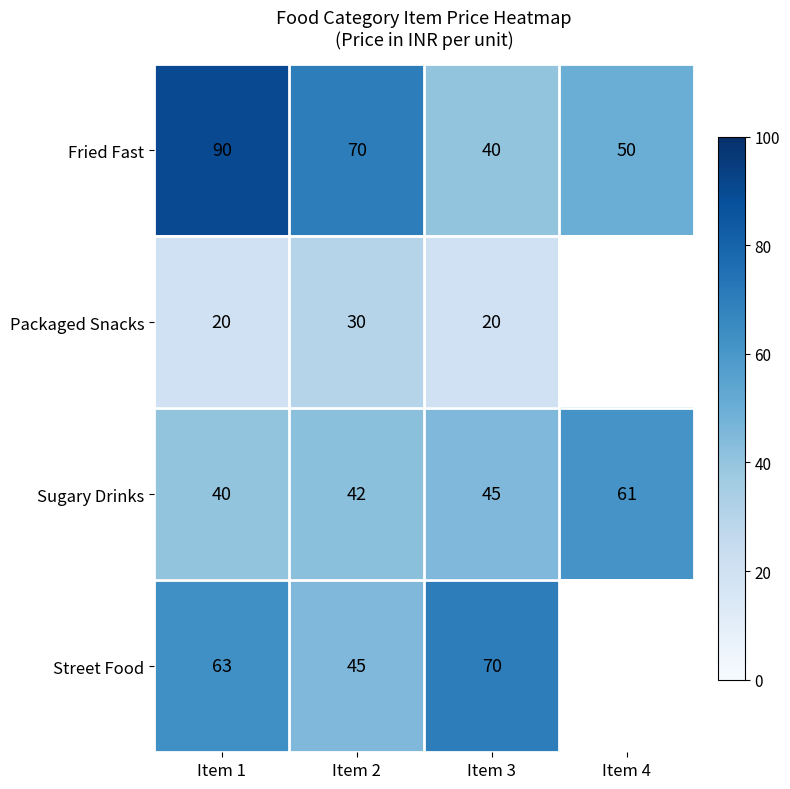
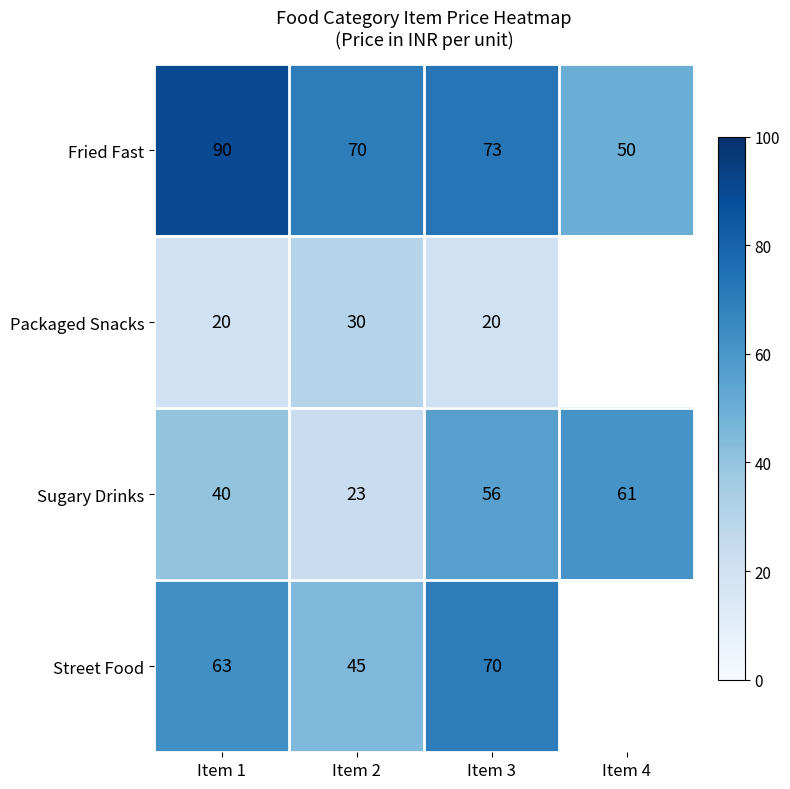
Fried Fast, Item 3: 40 -> 73
Sugary Drinks, Item 2: 42 -> 23
Sugary Drinks, Item 3: 45 -> 56
